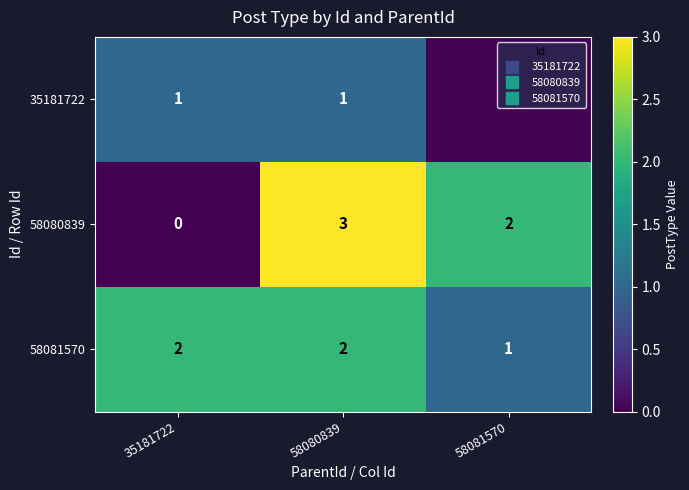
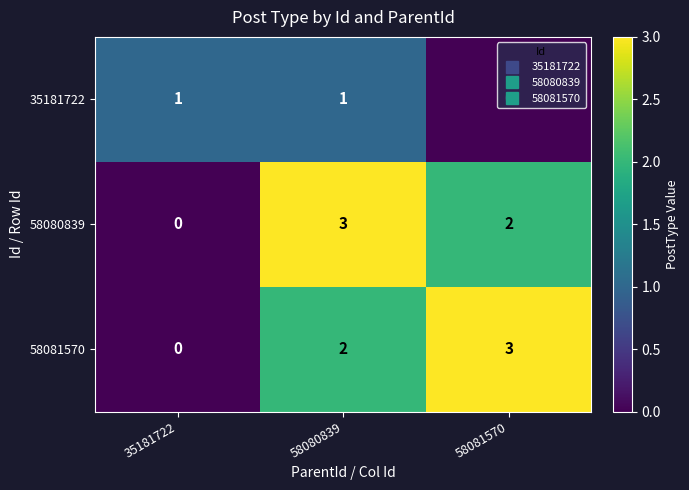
58081570, 35181722: 2 -> 0
58081570, 58081570: 1 -> 3
